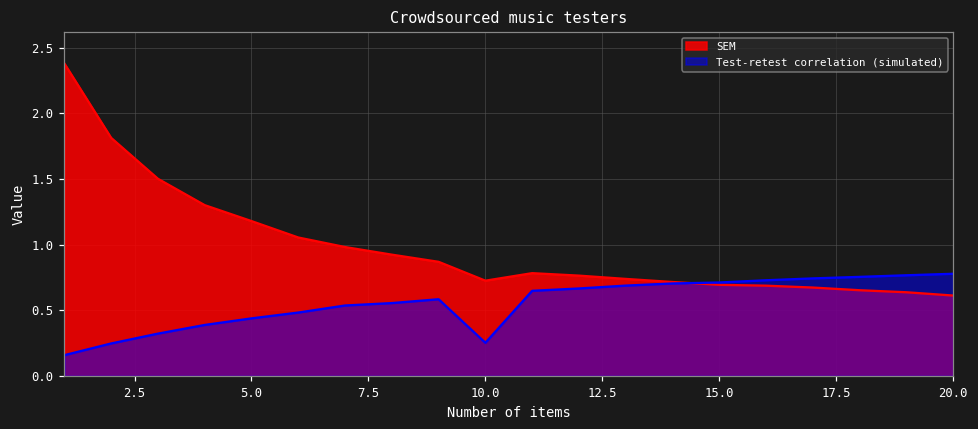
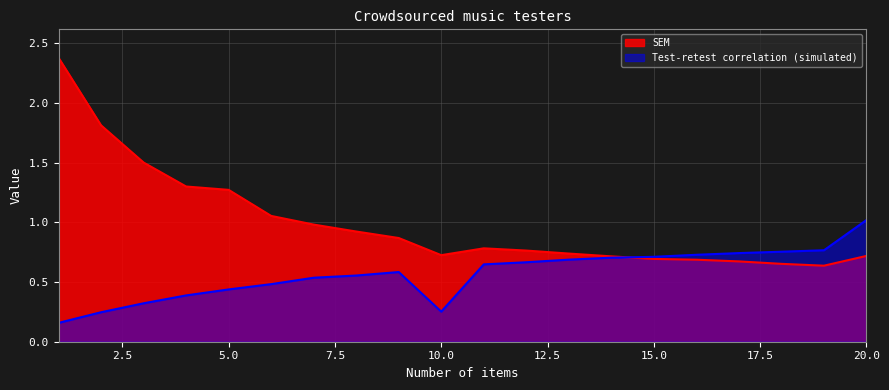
SEM, 5.0: 1.18 -> 1.27
SEM, 20.0: 0.61 -> 0.72
Test-retest correlation (simulated), 20.0: 0.78 -> 1.02
